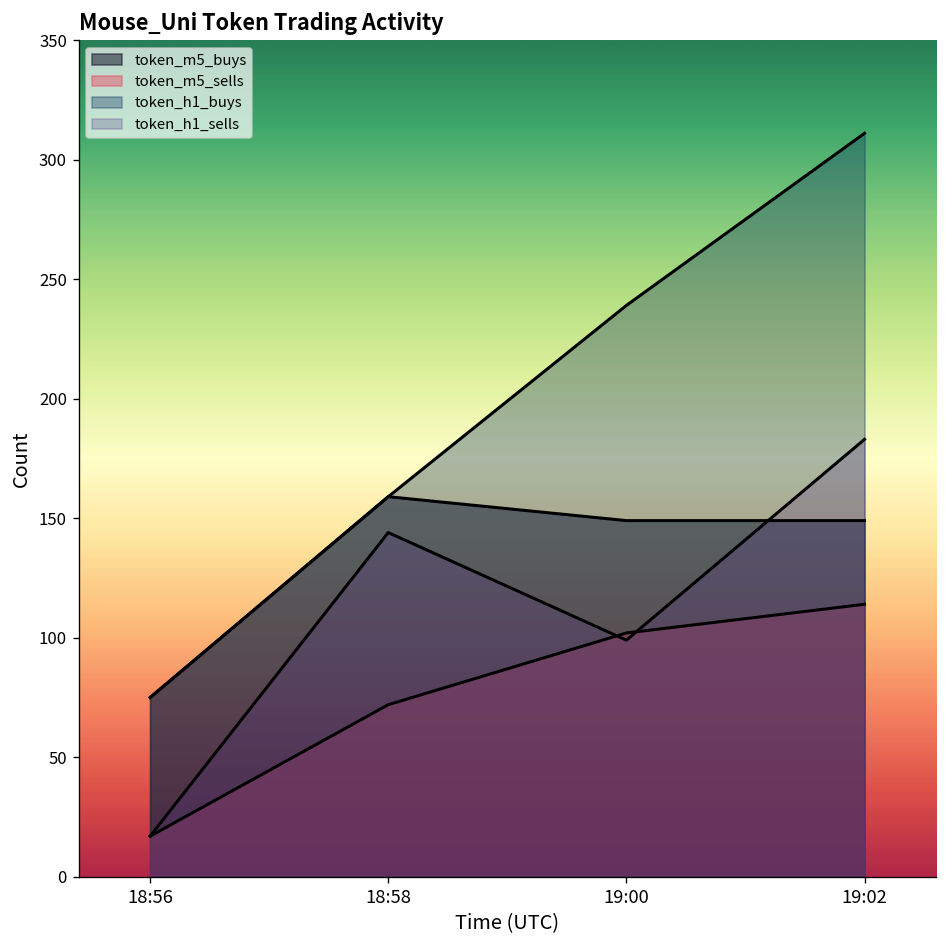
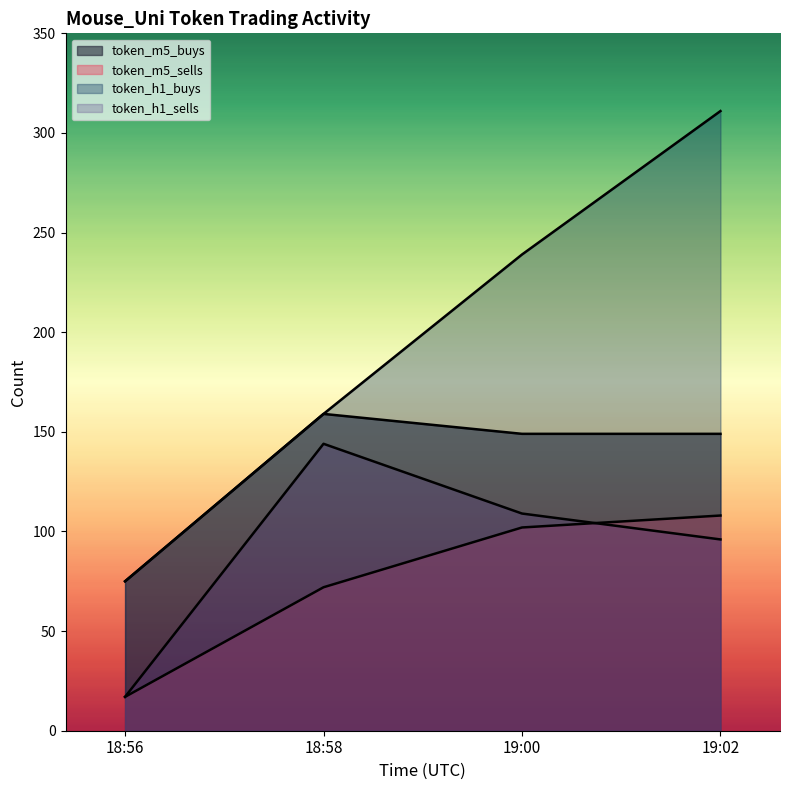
token_h1_sells, 19:00: 99 -> 109
token_m5_sells, 19:02: 114 -> 108
token_h1_sells, 19:02: 183 -> 96
